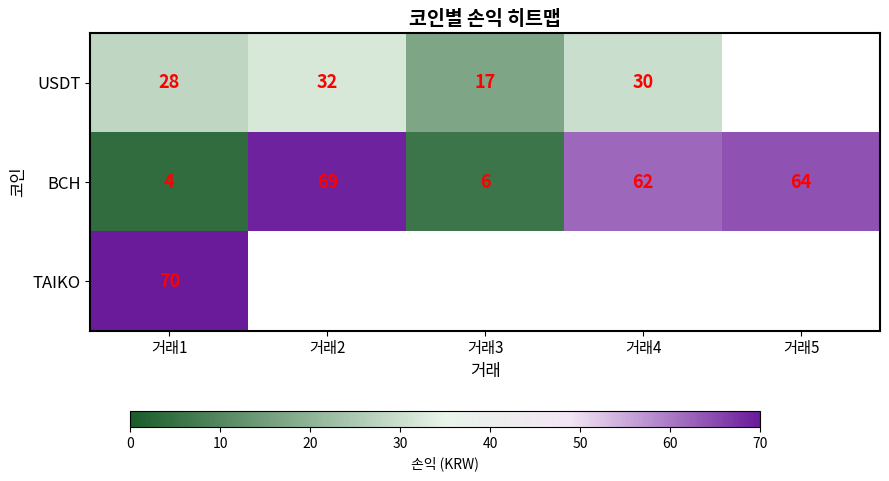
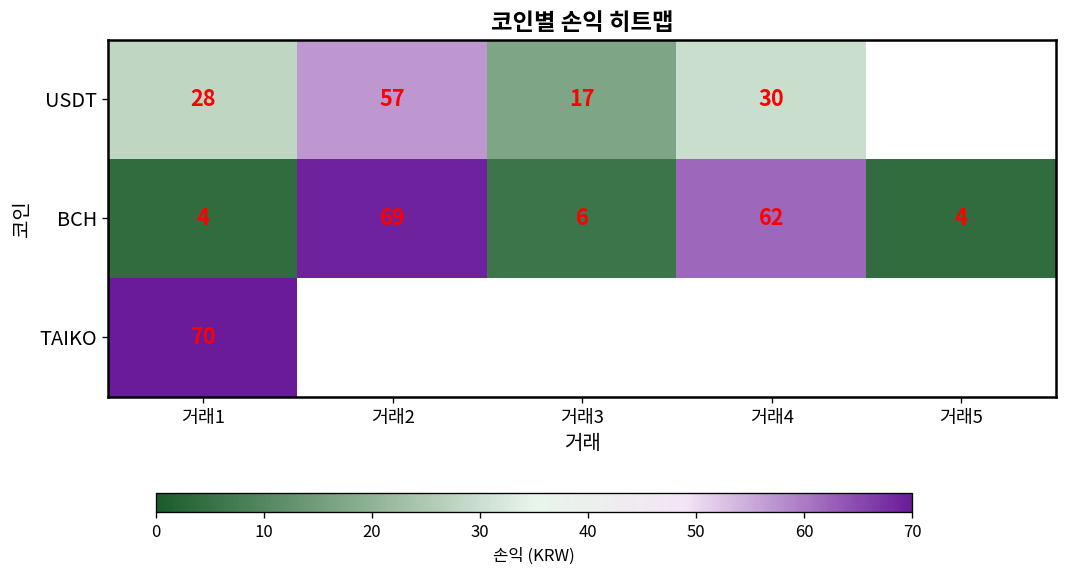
USDT, 거래2: 32 -> 57
BCH, 거래5: 64 -> 4
